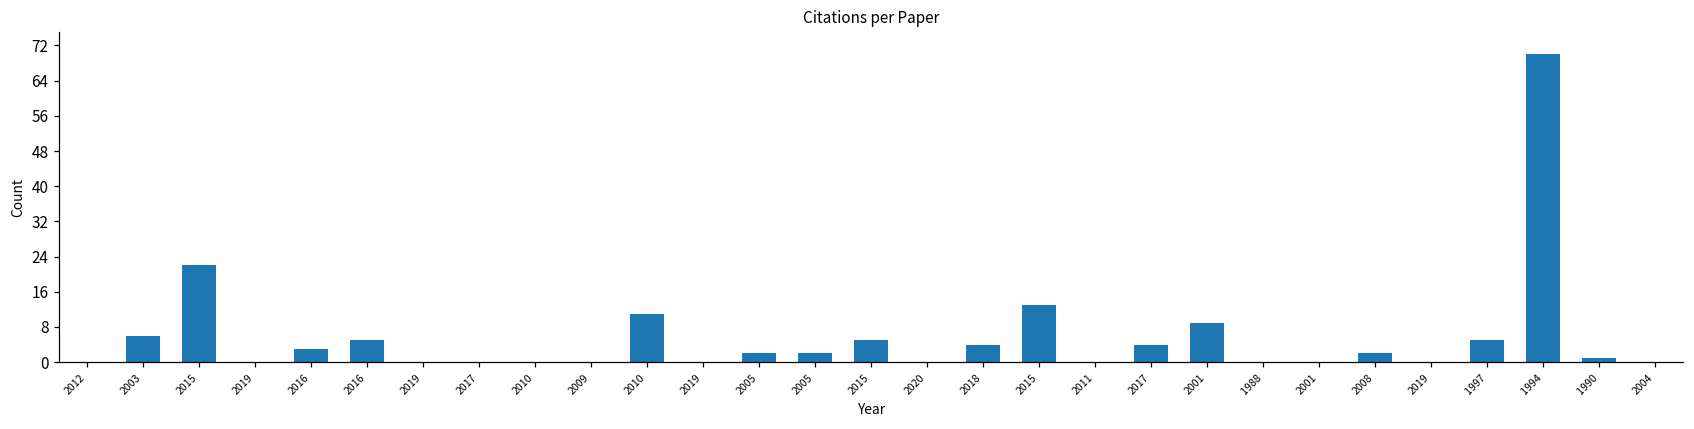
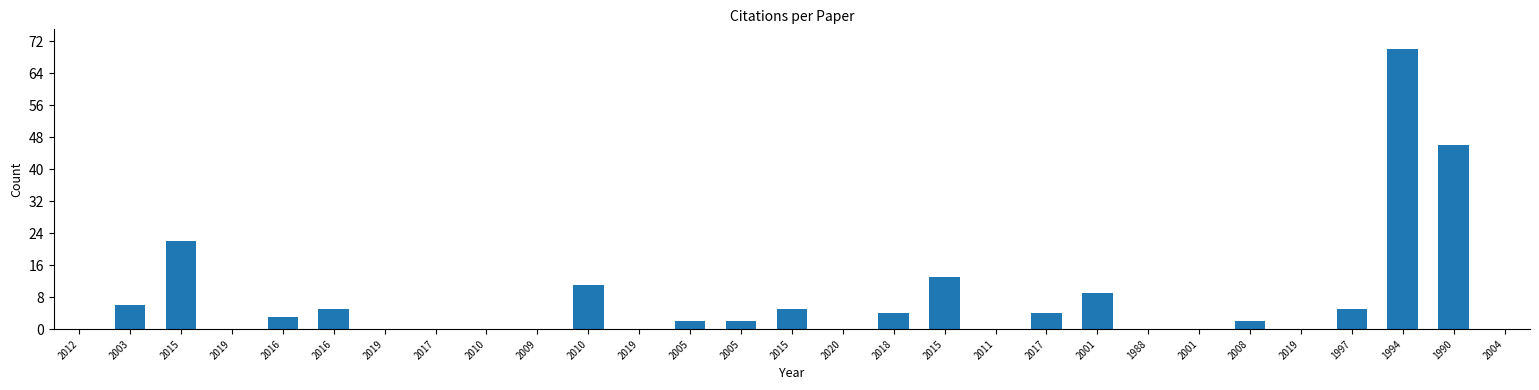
1990: 1 -> 46
